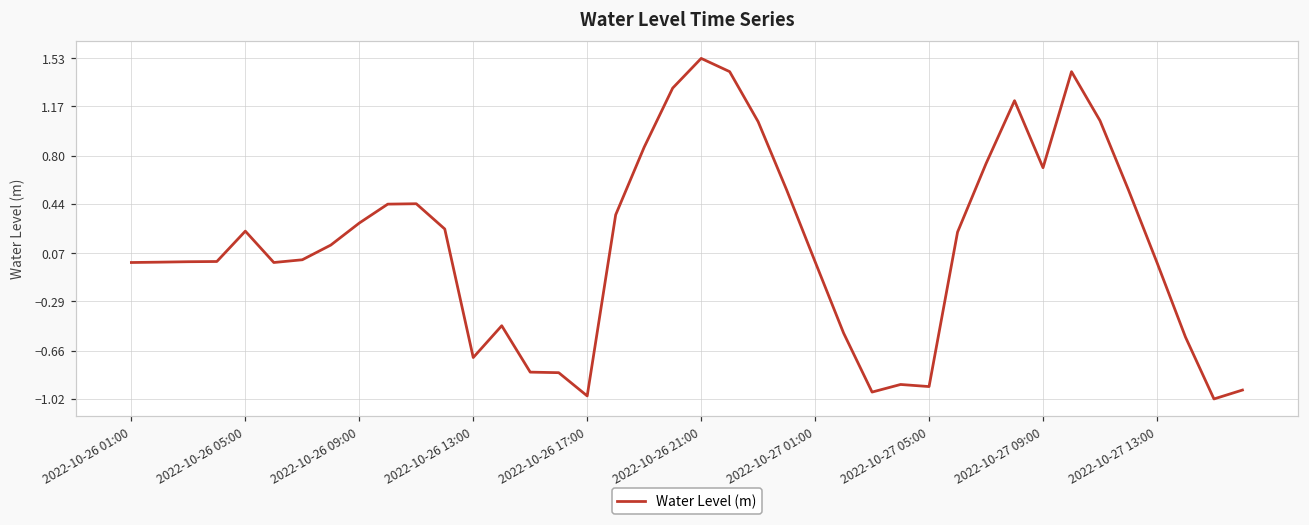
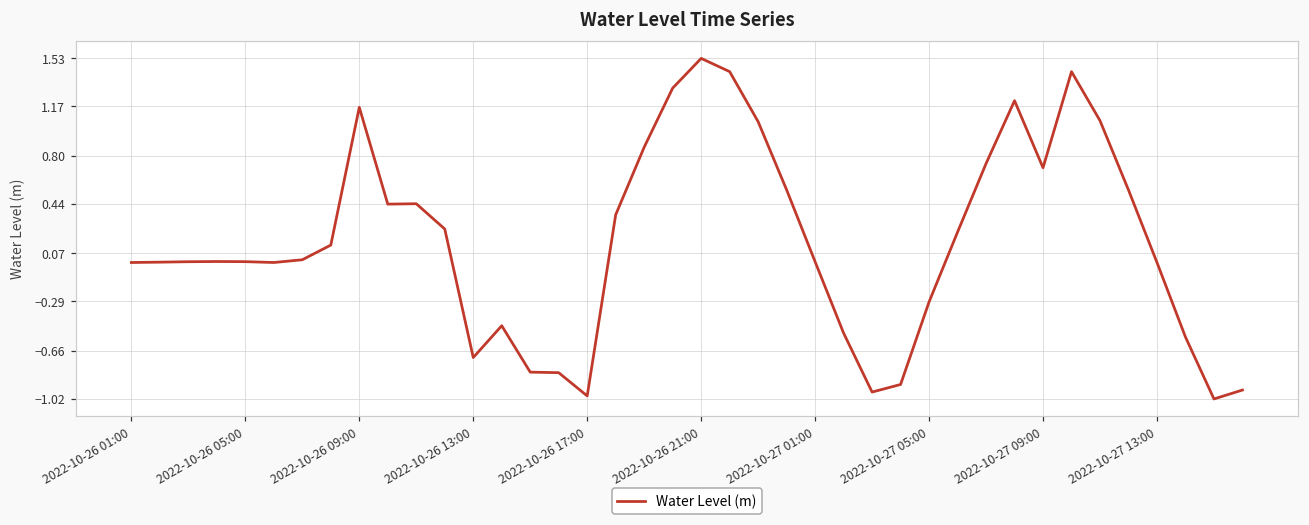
2022-10-26 05:00: 0.24 -> 0.01
2022-10-26 09:00: 0.30 -> 1.16
2022-10-27 05:00: -0.93 -> -0.29
